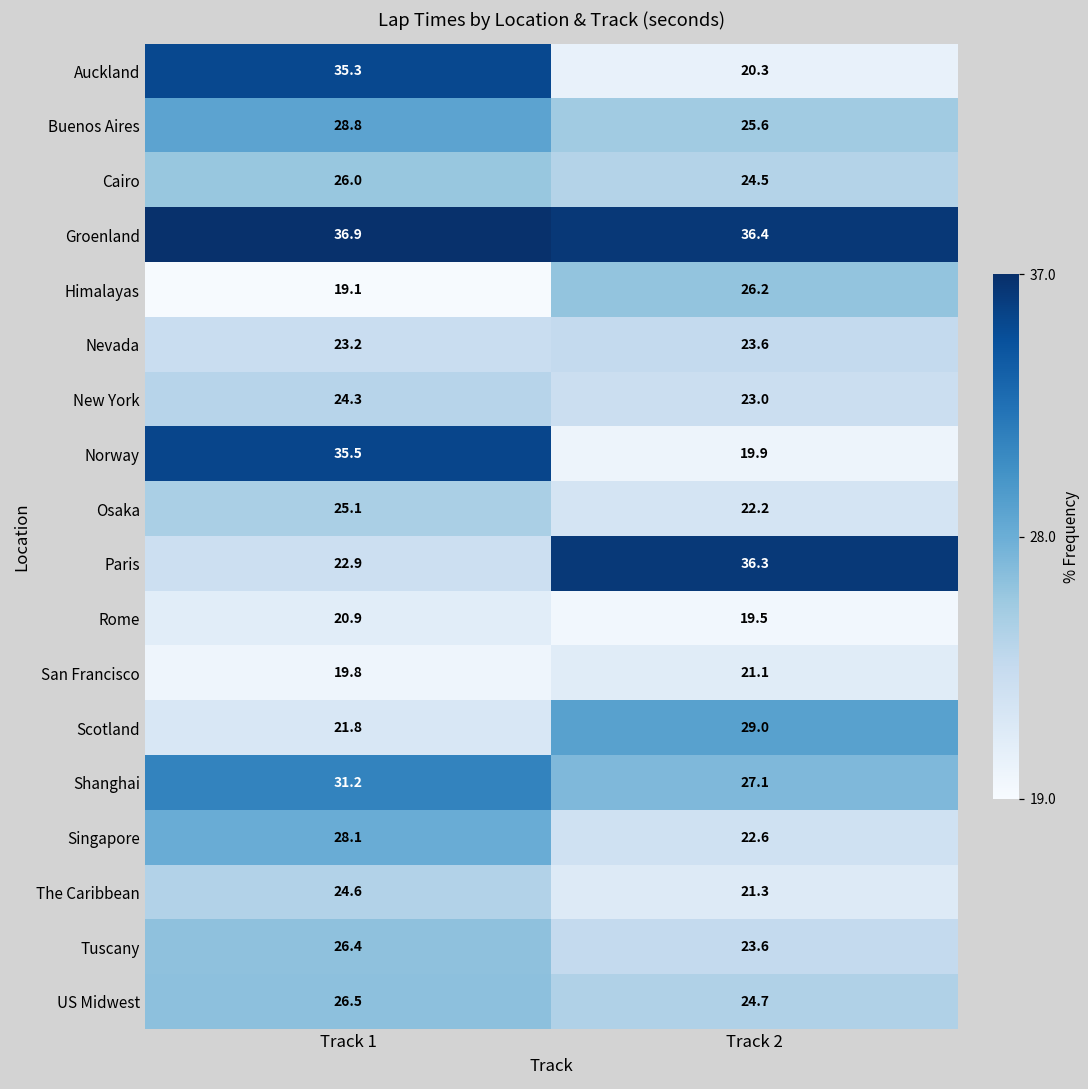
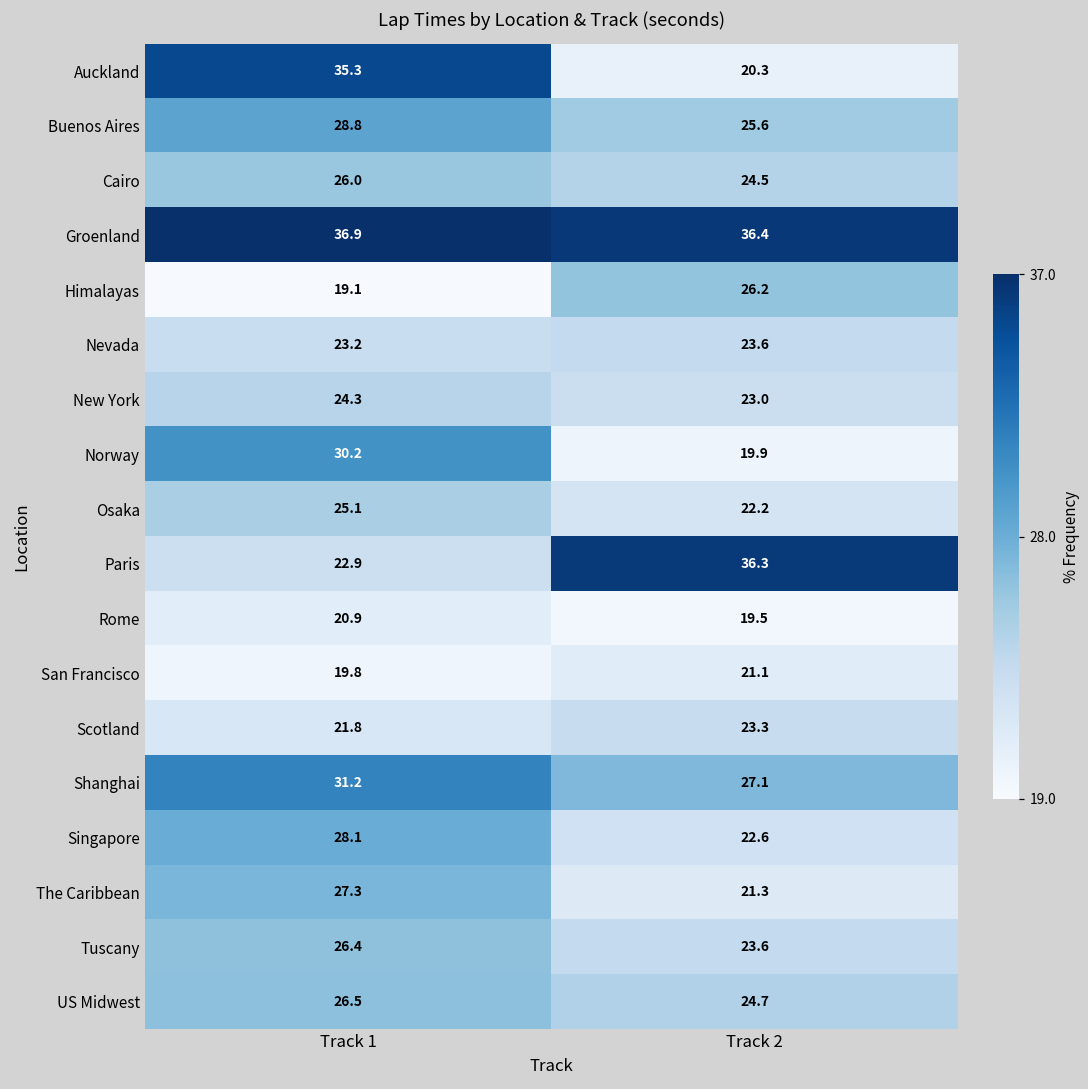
Norway, Track 1: 35.5 -> 30.2
Scotland, Track 2: 29.0 -> 23.3
The Caribbean, Track 1: 24.6 -> 27.3
